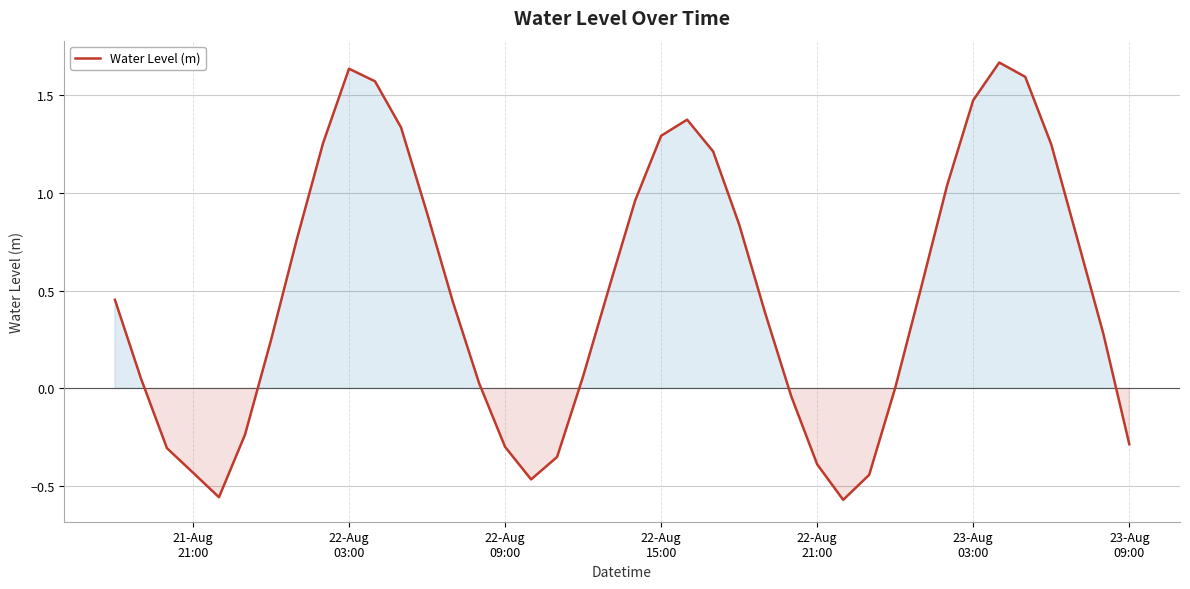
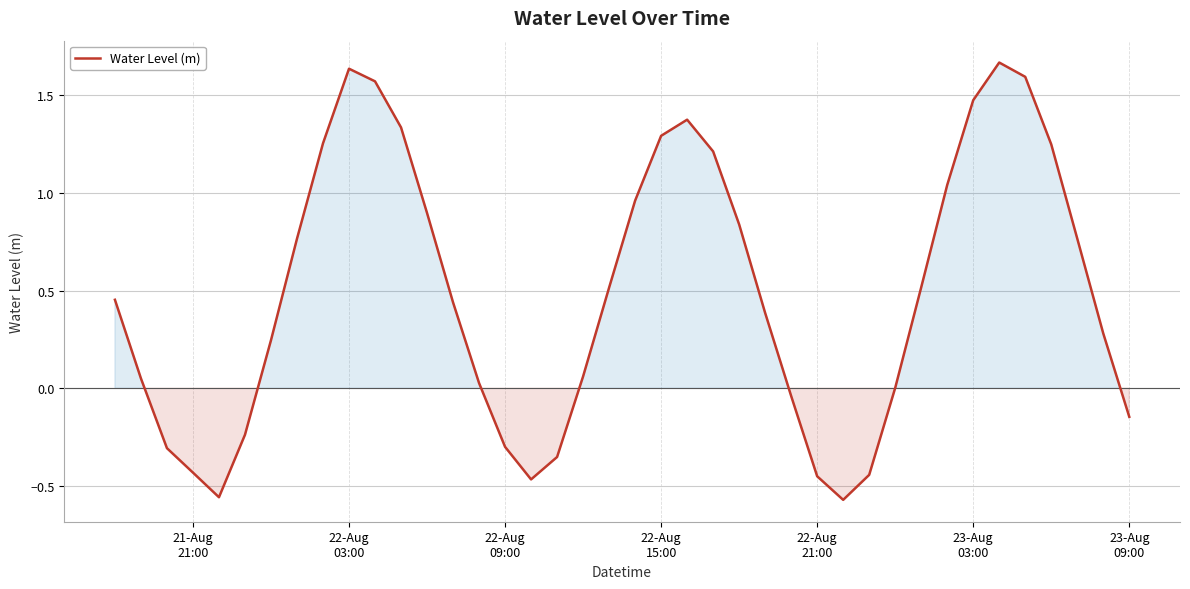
22-Aug 21:00: -0.39 -> -0.45
23-Aug 09:00: -0.29 -> -0.15
